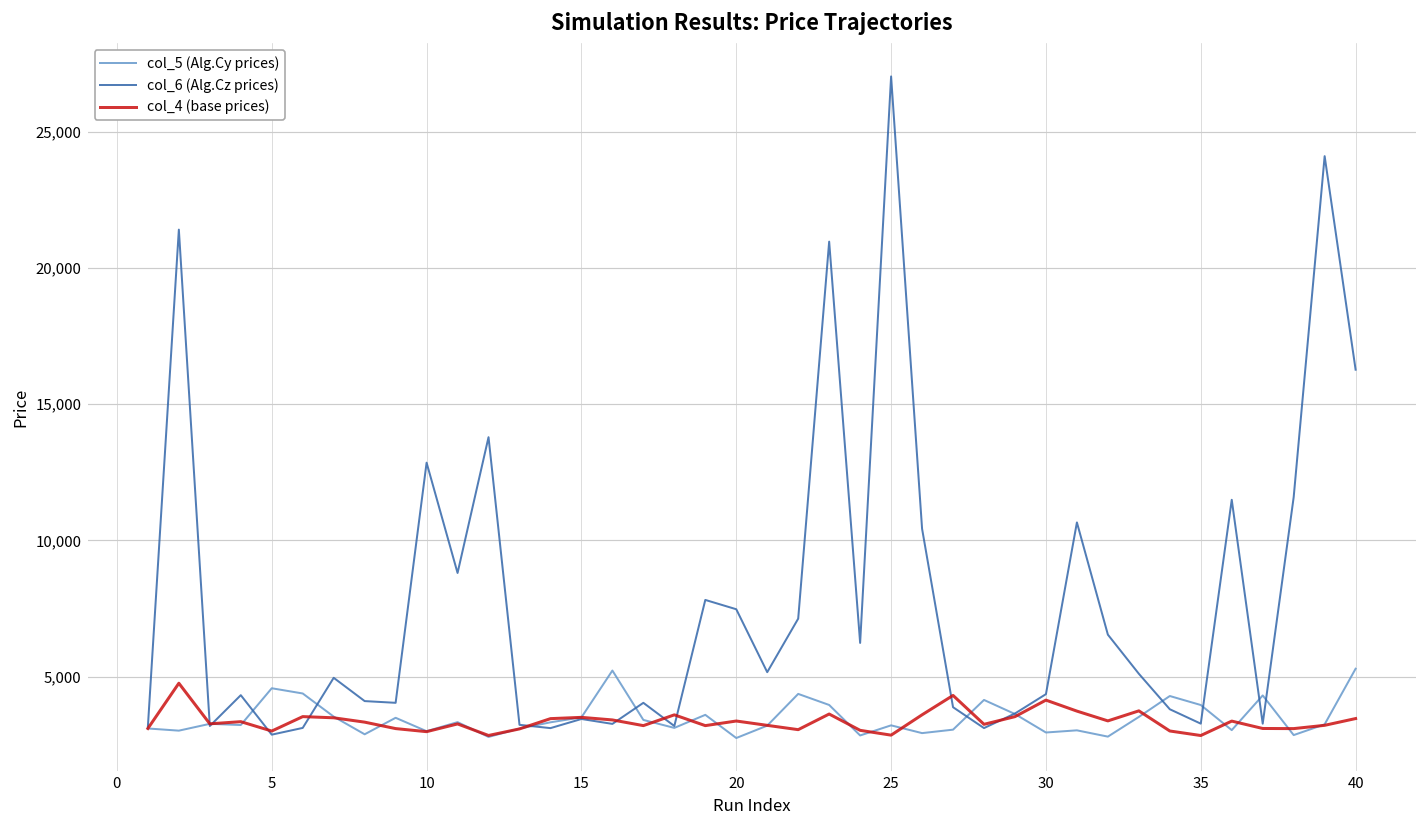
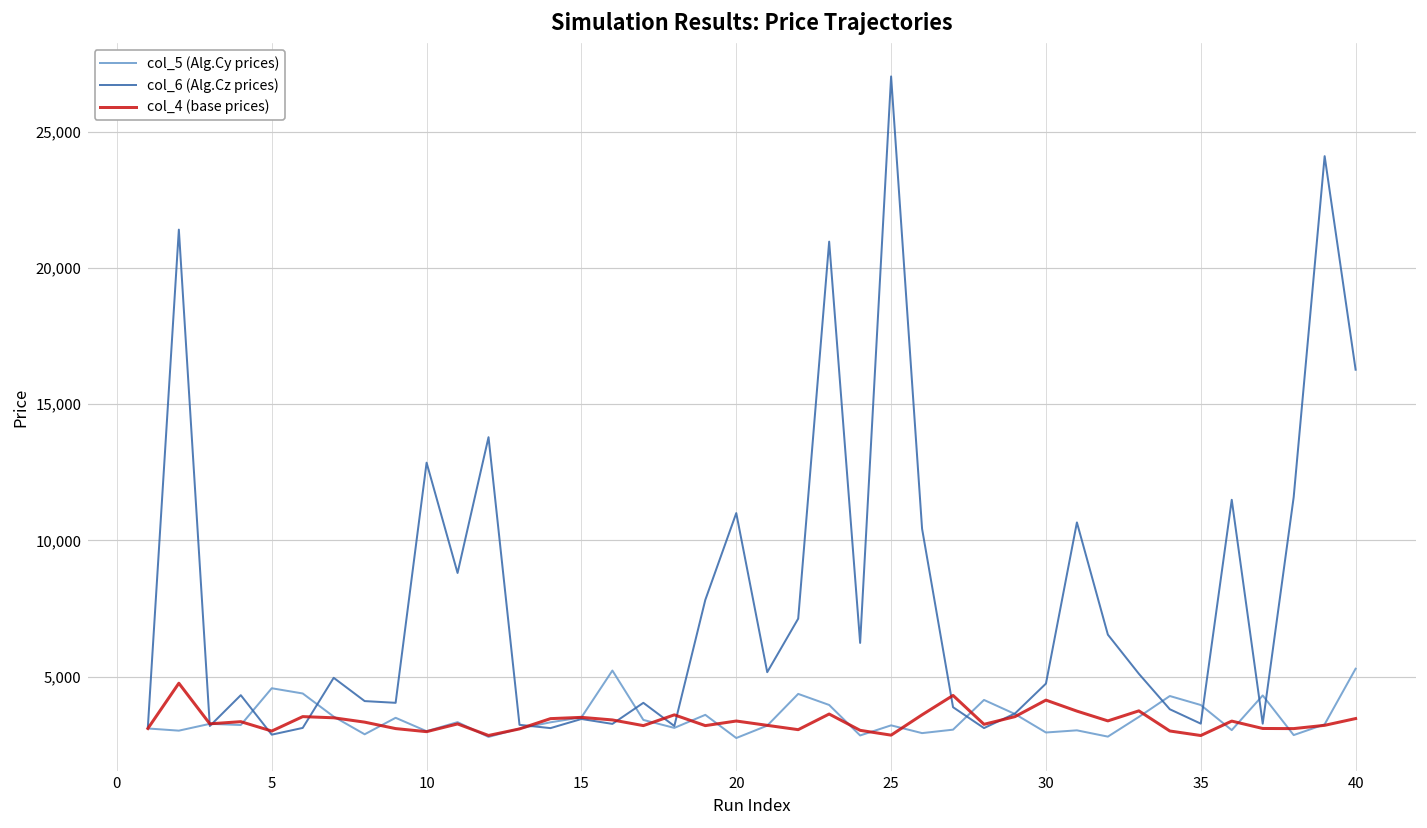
col_6 (Alg.Cz prices), 20: 7,500 -> 11,000
col_6 (Alg.Cz prices), 30: 4,400 -> 4,700
